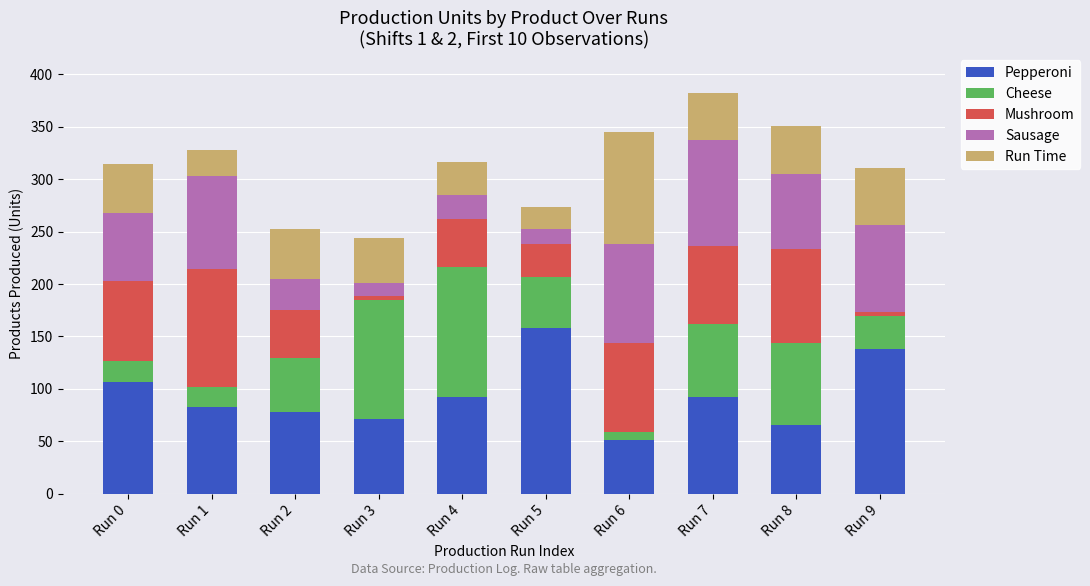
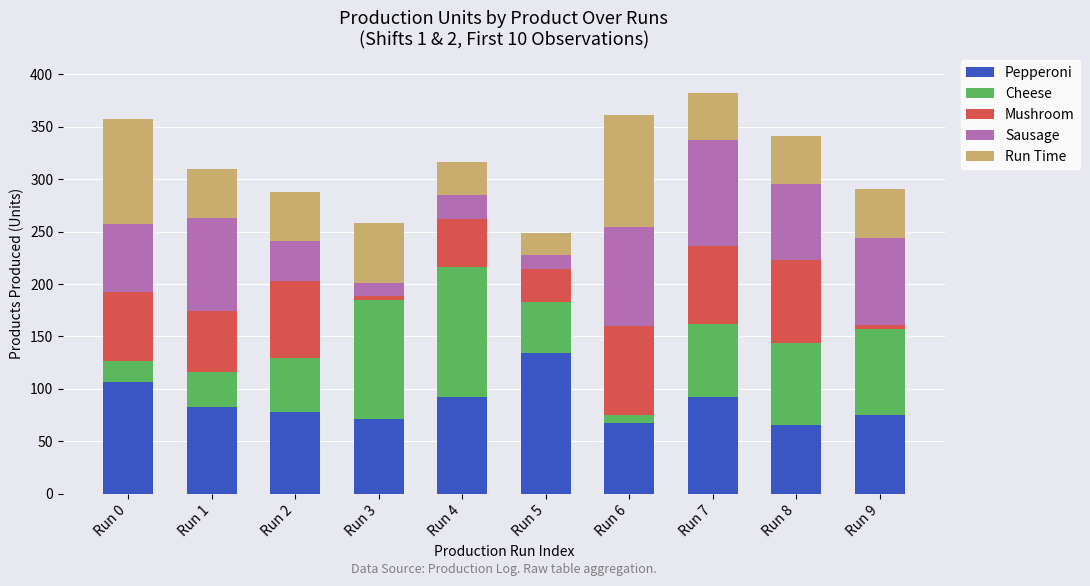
Mushroom, Run 0: 76 -> 65
Run Time, Run 0: 46 -> 100
Cheese, Run 1: 19 -> 33
Mushroom, Run 1: 112 -> 58
Run Time, Run 1: 25 -> 47
Mushroom, Run 2: 46 -> 74
Sausage, Run 2: 30 -> 38
Run Time, Run 3: 43 -> 57
Pepperoni, Run 5: 158 -> 134
Pepperoni, Run 6: 51 -> 67
Mushroom, Run 8: 89 -> 79
Pepperoni, Run 9: 138 -> 75
Cheese, Run 9: 31 -> 82
Run Time, Run 9: 55 -> 47
